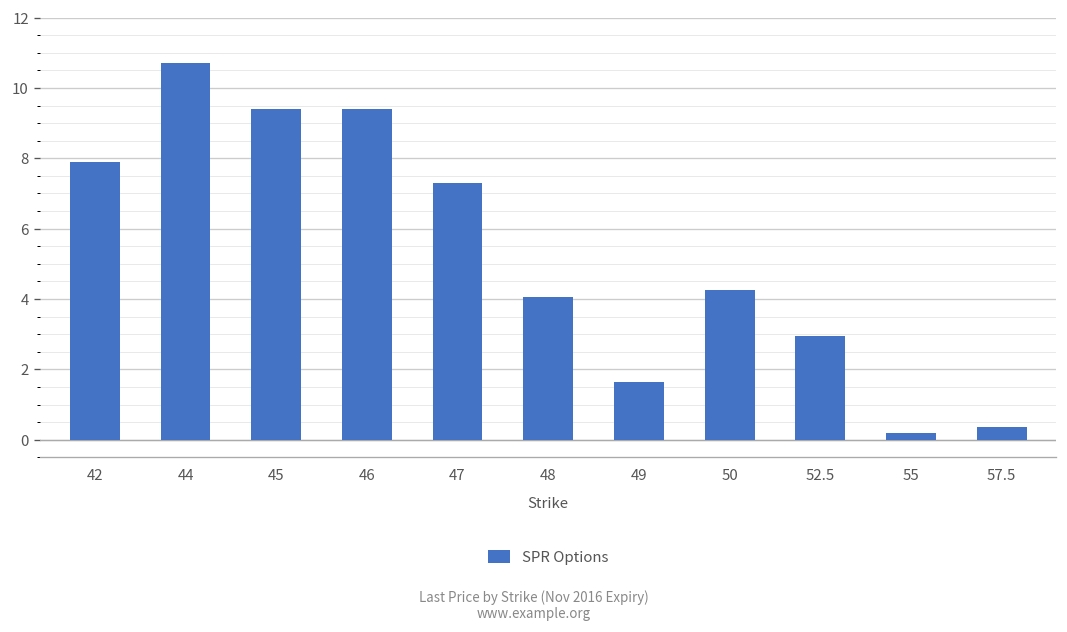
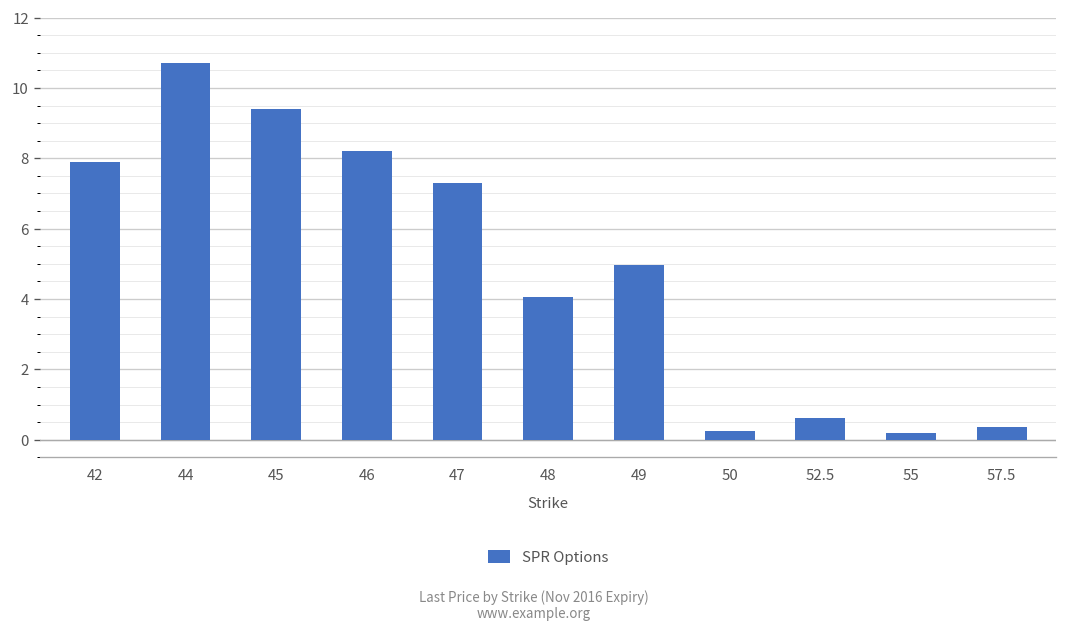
46: 9.4 -> 8.2
49: 1.7 -> 5.0
50: 4.3 -> 0.2
52.5: 3.0 -> 0.6
